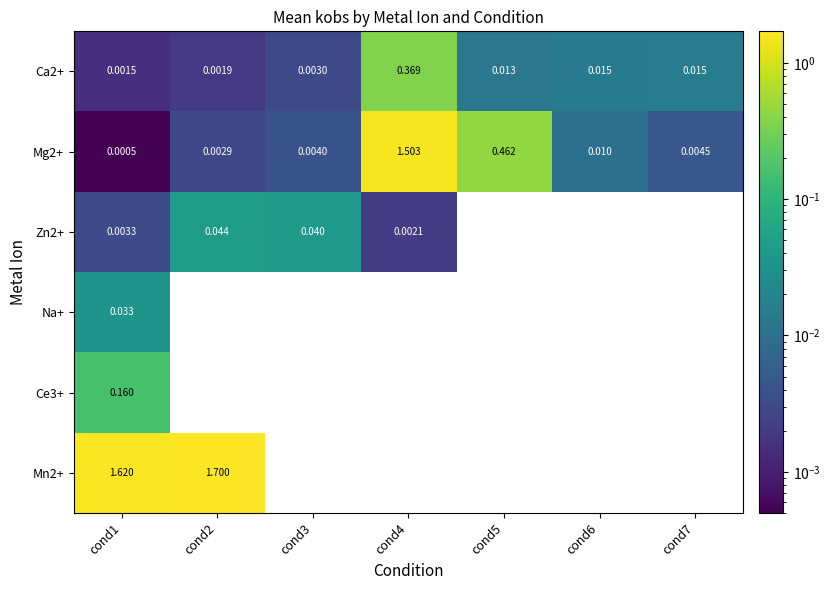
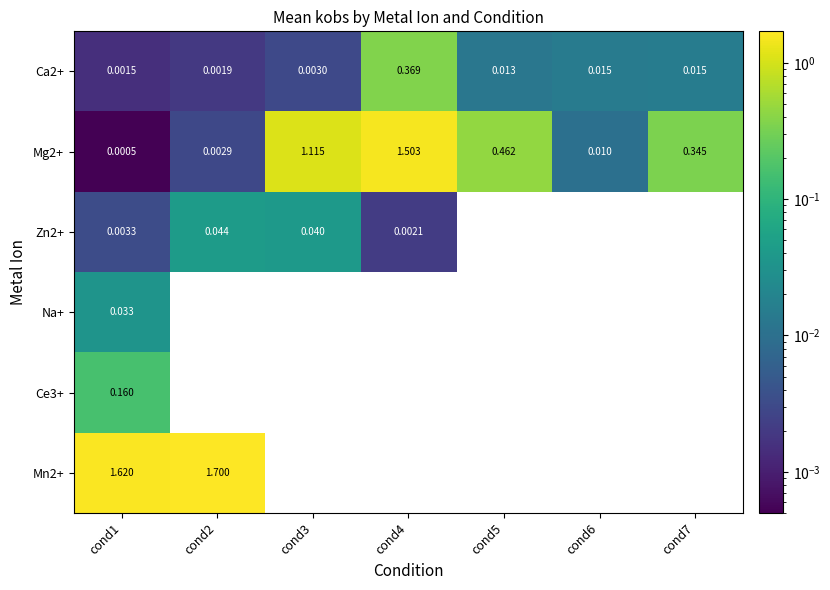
Mg2+, cond3: 0.0040 -> 1.115
Mg2+, cond7: 0.0045 -> 0.345
